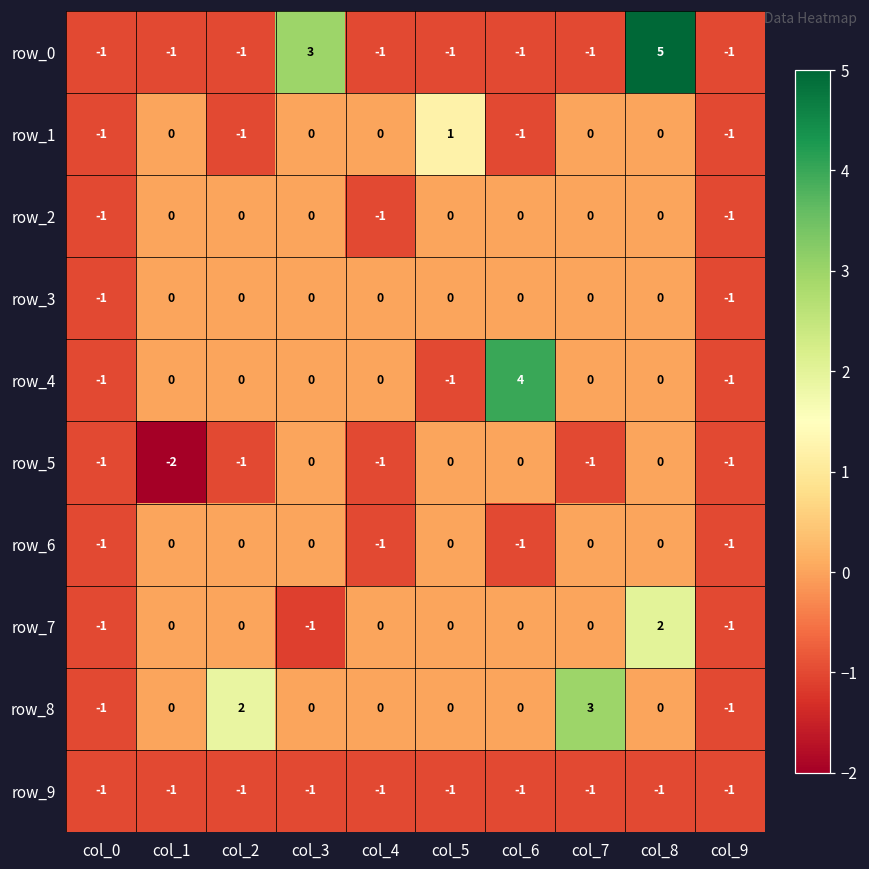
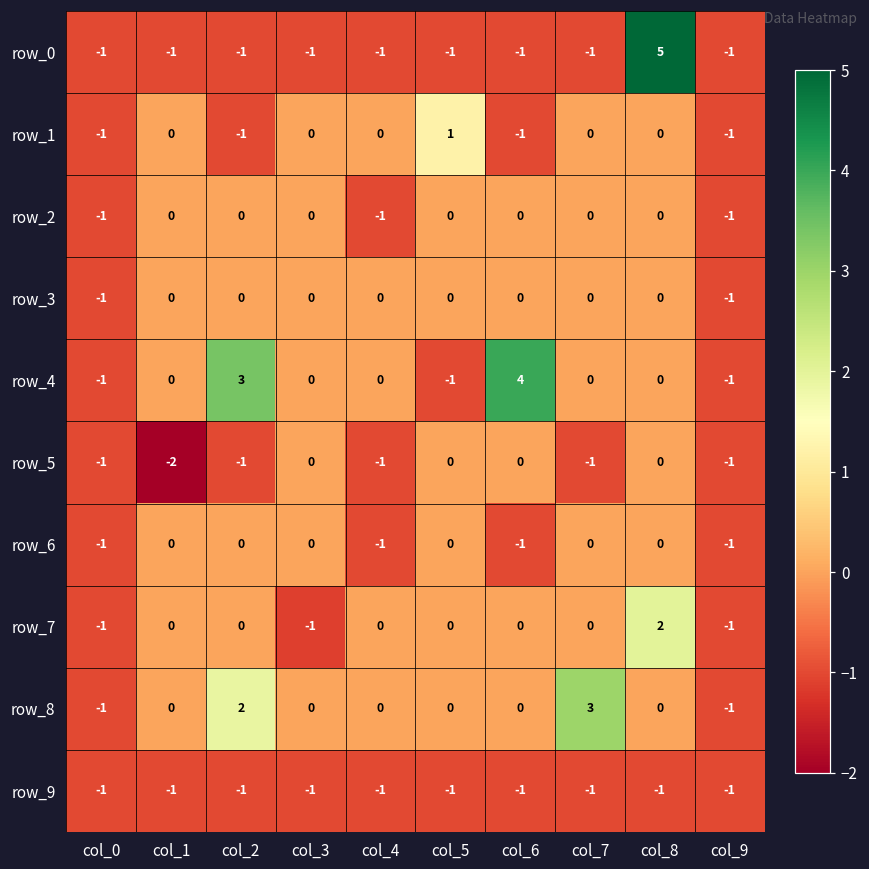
row_0, col_3: 3 -> -1
row_4, col_2: 0 -> 3
